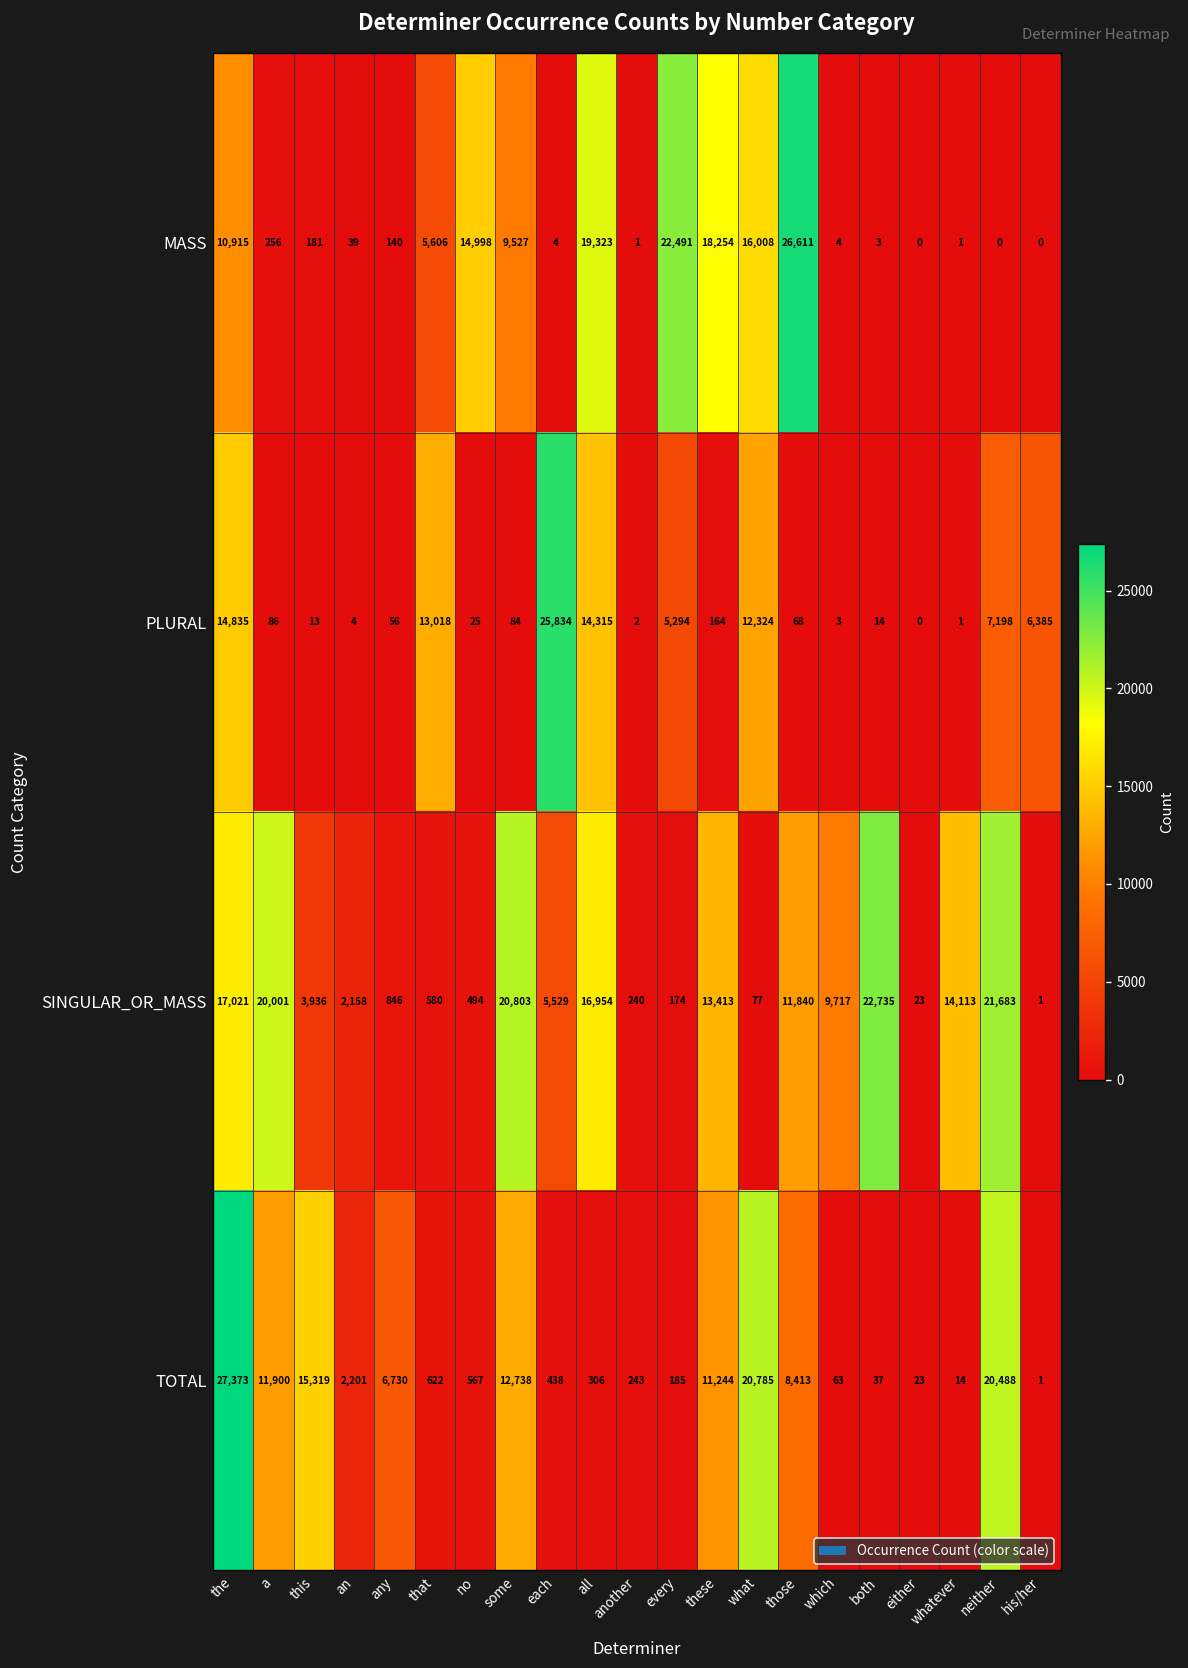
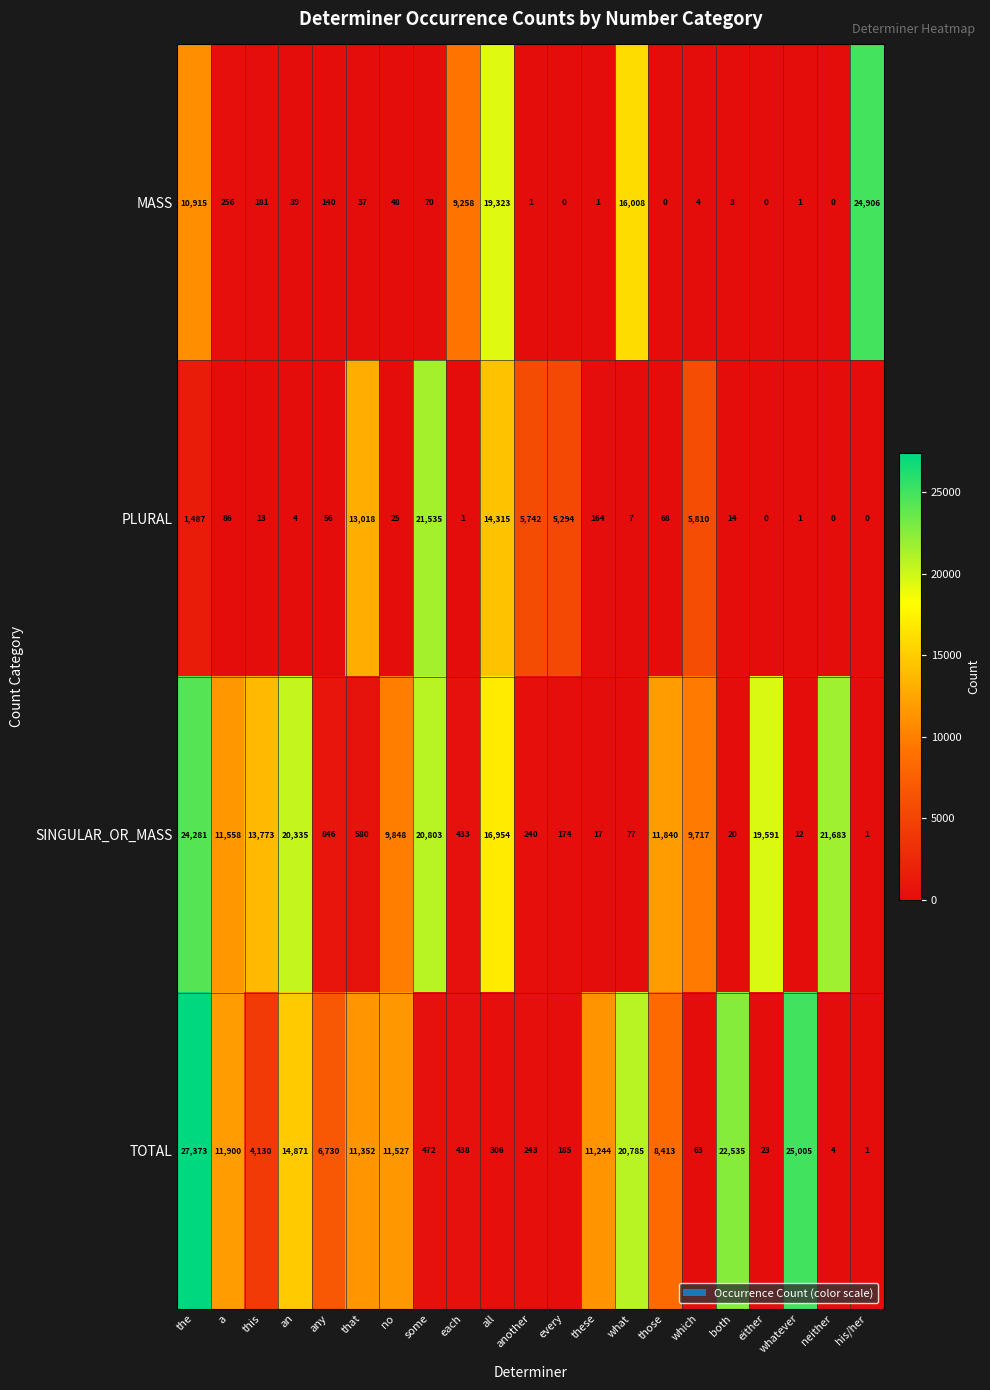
MASS, that: 5,606 -> 37
MASS, no: 14,998 -> 48
MASS, some: 9,527 -> 70
MASS, each: 4 -> 9,258
MASS, every: 22,491 -> 0
MASS, these: 18,254 -> 1
MASS, those: 26,611 -> 0
MASS, his/her: 0 -> 24,906
PLURAL, the: 14,835 -> 1,487
PLURAL, some: 84 -> 21,535
PLURAL, each: 25,834 -> 1
PLURAL, another: 2 -> 5,742
PLURAL, what: 12,324 -> 7
PLURAL, which: 3 -> 5,810
PLURAL, neither: 7,198 -> 0
PLURAL, his/her: 6,385 -> 0
SINGULAR_OR_MASS, the: 17,021 -> 24,281
SINGULAR_OR_MASS, a: 20,001 -> 11,558
SINGULAR_OR_MASS, this: 3,936 -> 13,773
SINGULAR_OR_MASS, an: 2,158 -> 20,335
SINGULAR_OR_MASS, no: 494 -> 9,848
SINGULAR_OR_MASS, each: 5,529 -> 433
SINGULAR_OR_MASS, these: 13,413 -> 17
SINGULAR_OR_MASS, both: 22,735 -> 20
SINGULAR_OR_MASS, either: 23 -> 19,591
SINGULAR_OR_MASS, whatever: 14,113 -> 12
TOTAL, this: 15,319 -> 4,130
TOTAL, an: 2,201 -> 14,871
TOTAL, that: 622 -> 11,352
TOTAL, no: 567 -> 11,527
TOTAL, some: 12,738 -> 472
TOTAL, both: 37 -> 22,535
TOTAL, whatever: 14 -> 25,005
TOTAL, neither: 20,488 -> 4
